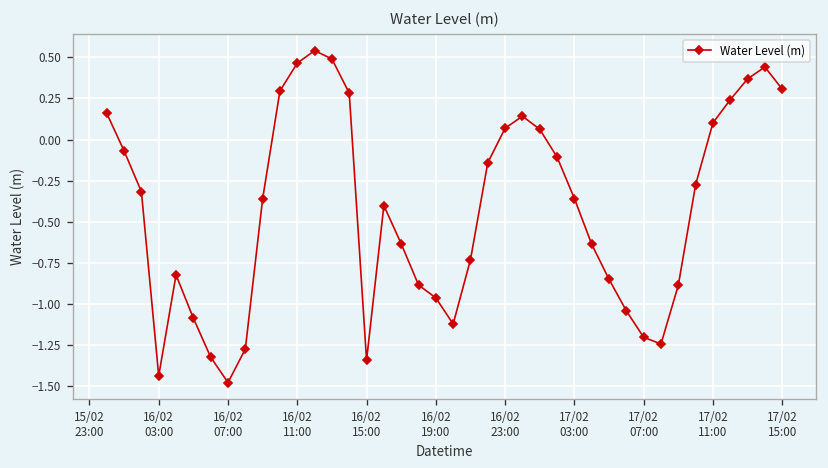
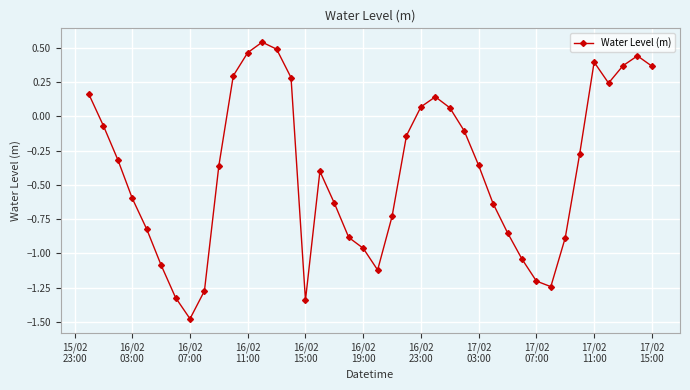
16/02 03:00: -1.44 -> -0.60
17/02 11:00: 0.10 -> 0.40
17/02 15:00: 0.31 -> 0.37
